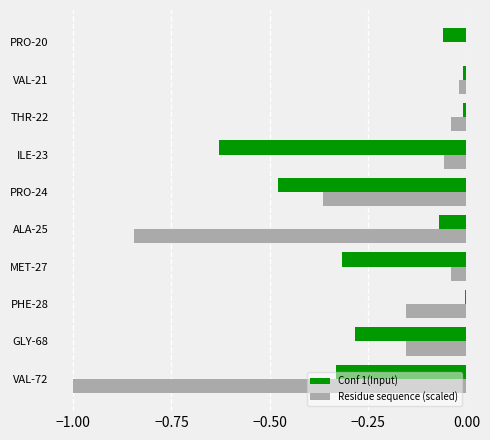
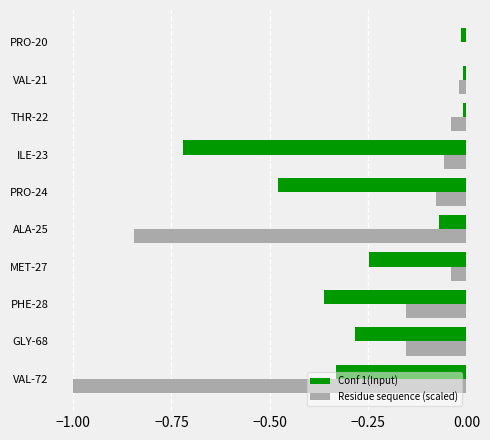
Conf 1(Input), PRO-20: -0.06 -> -0.01
Conf 1(Input), ILE-23: -0.63 -> -0.72
Residue sequence (scaled), PRO-24: -0.37 -> -0.08
Conf 1(Input), MET-27: -0.32 -> -0.25
Conf 1(Input), PHE-28: 0.00 -> -0.36
